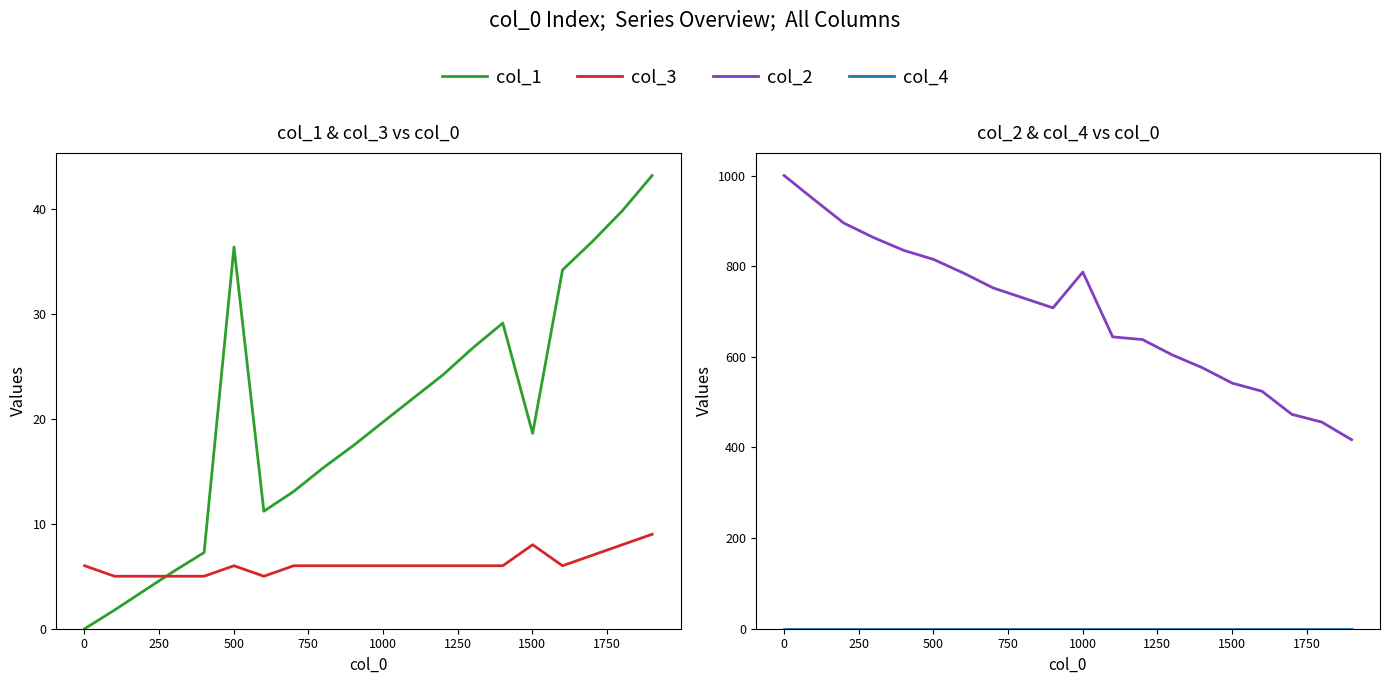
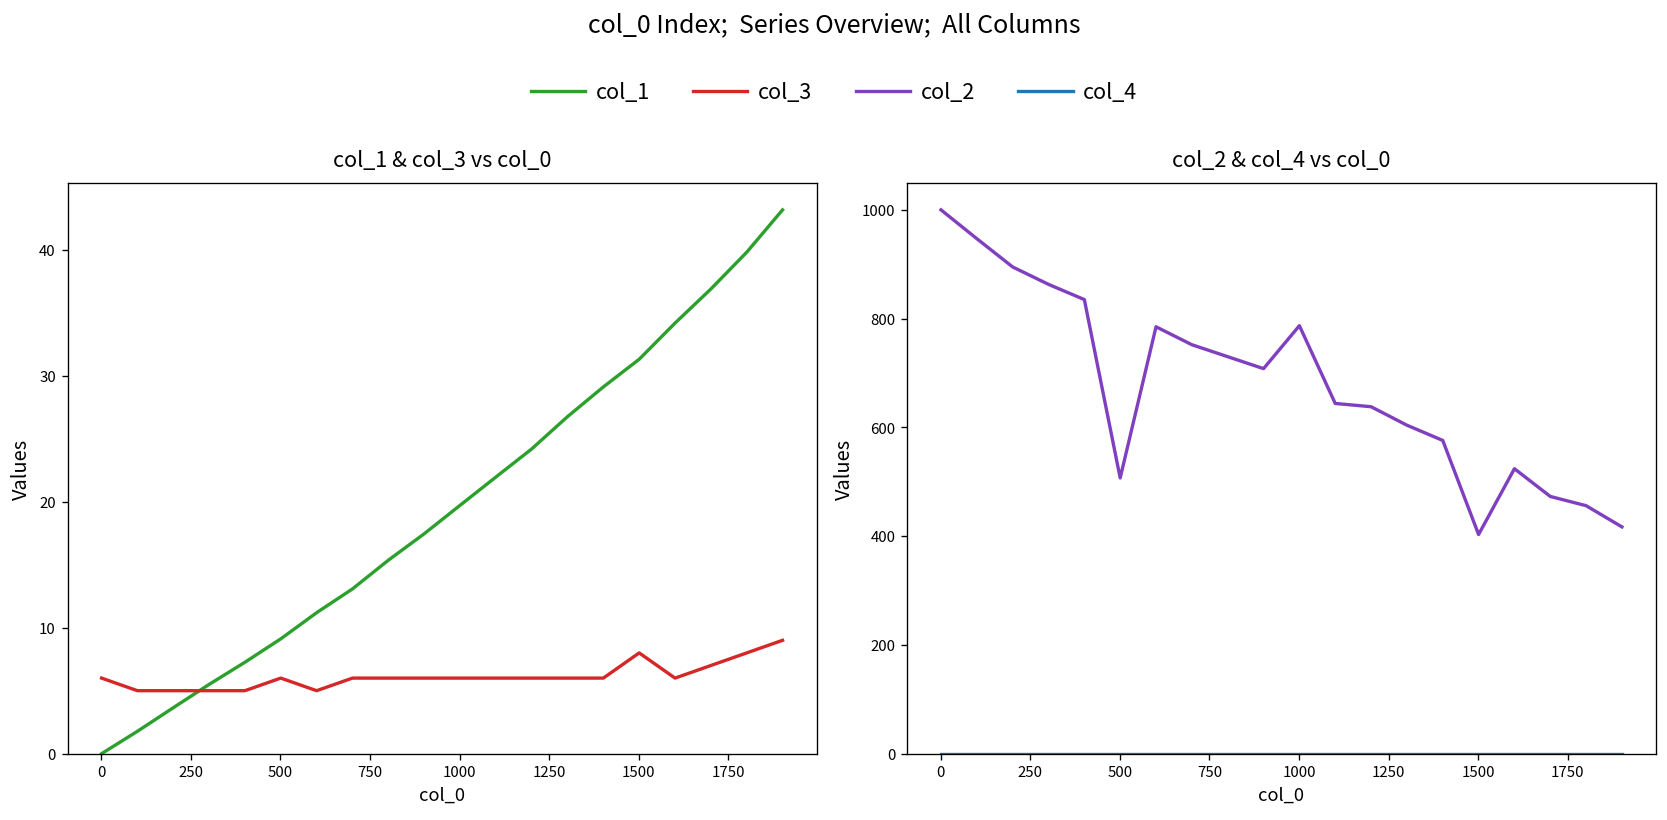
col_1 & col_3 vs col_0, col_1, 500: 36.4 -> 9.1
col_1 & col_3 vs col_0, col_1, 1500: 18.6 -> 31.3
col_2 & col_4 vs col_0, col_2, 500: 820 -> 510
col_2 & col_4 vs col_0, col_2, 1500: 540 -> 400
